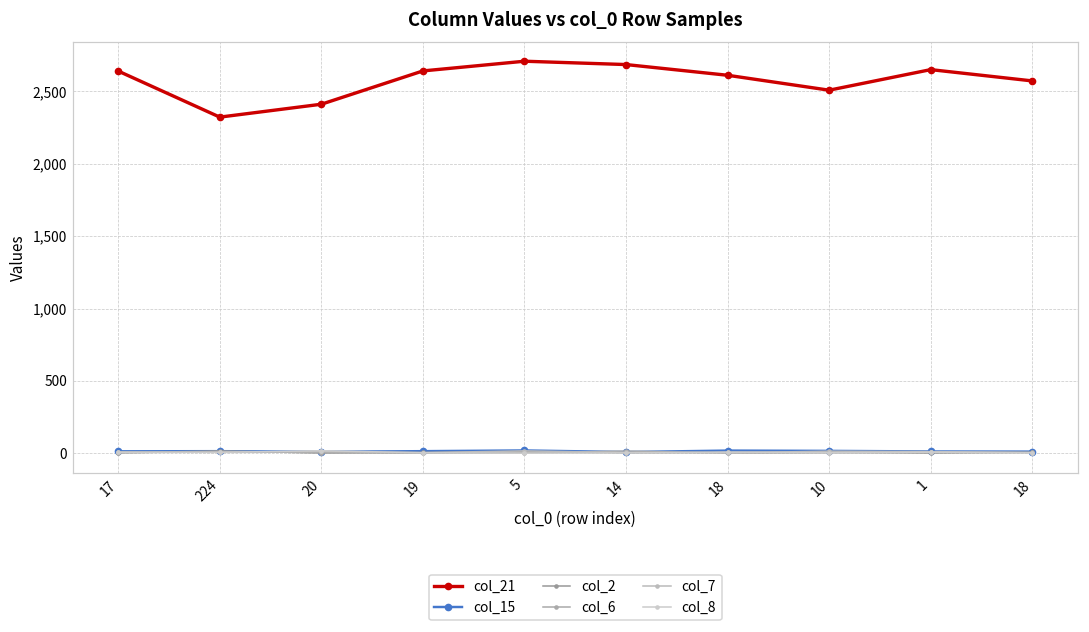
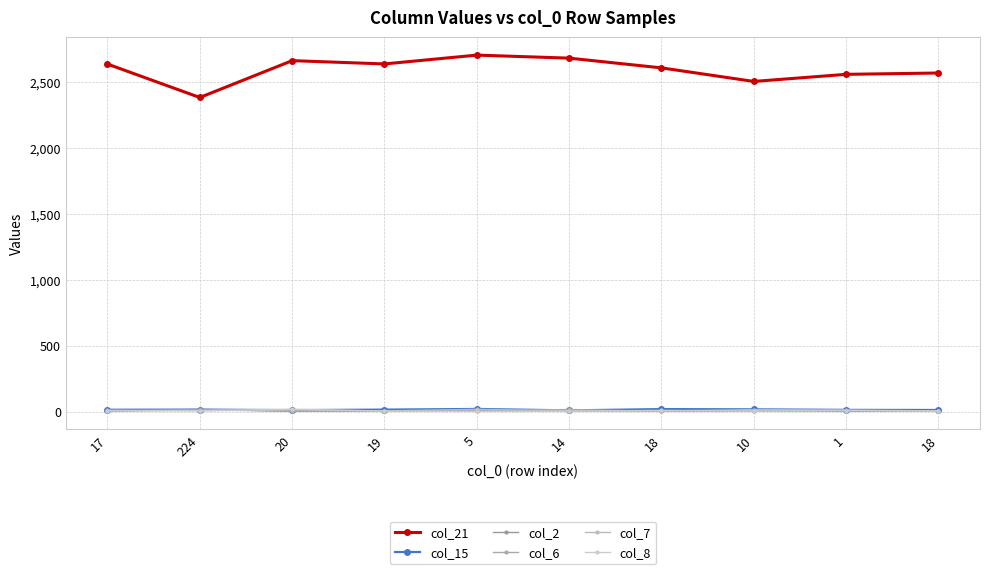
col_21, 224: 2,320 -> 2,390
col_21, 20: 2,410 -> 2,670
col_21, 1: 2,650 -> 2,560
